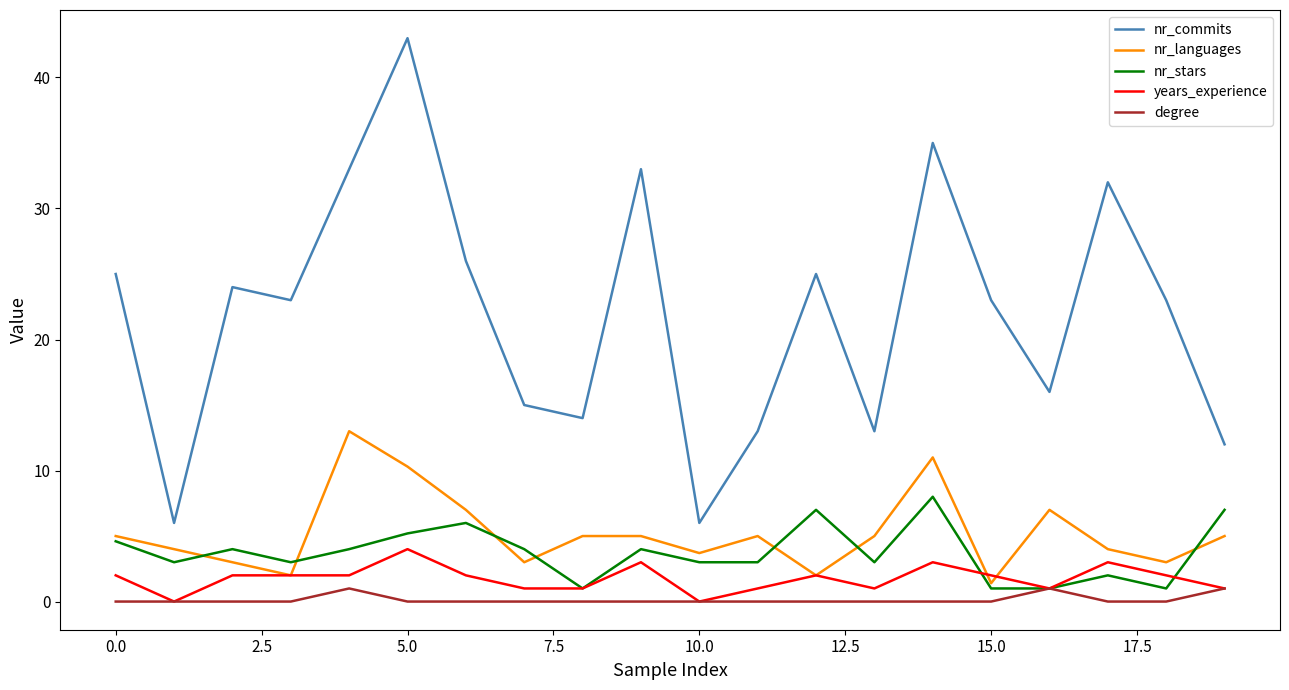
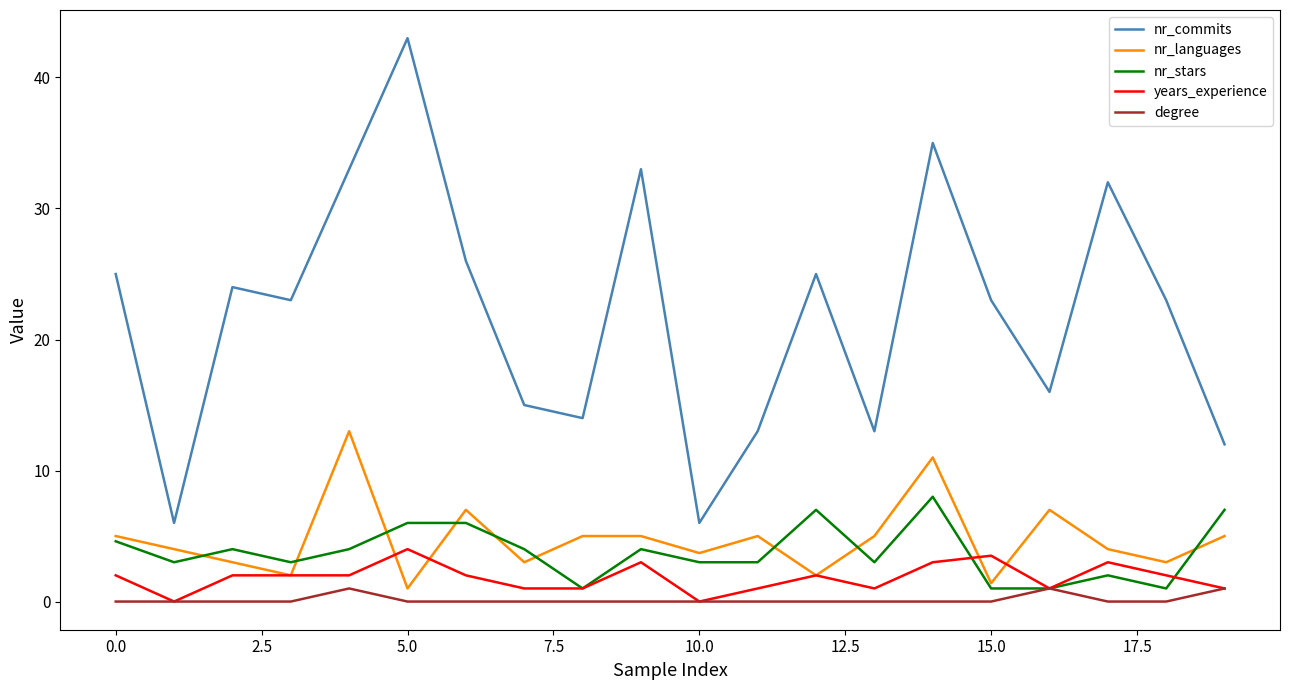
nr_languages, 5.0: 10.3 -> 1.0
nr_stars, 5.0: 5.2 -> 6.0
years_experience, 15.0: 2.0 -> 3.5
